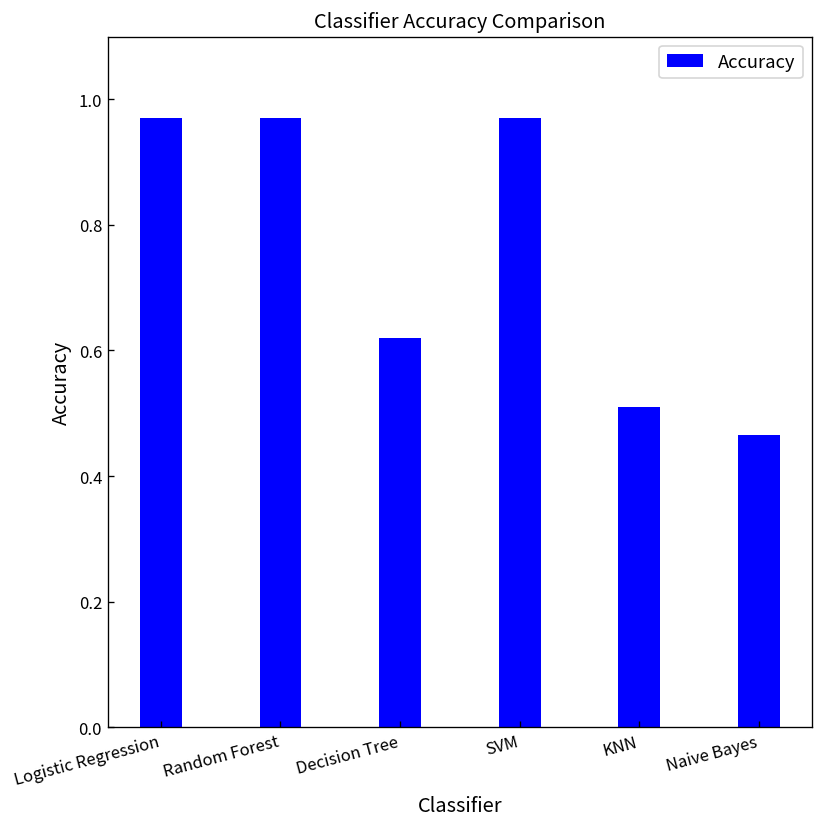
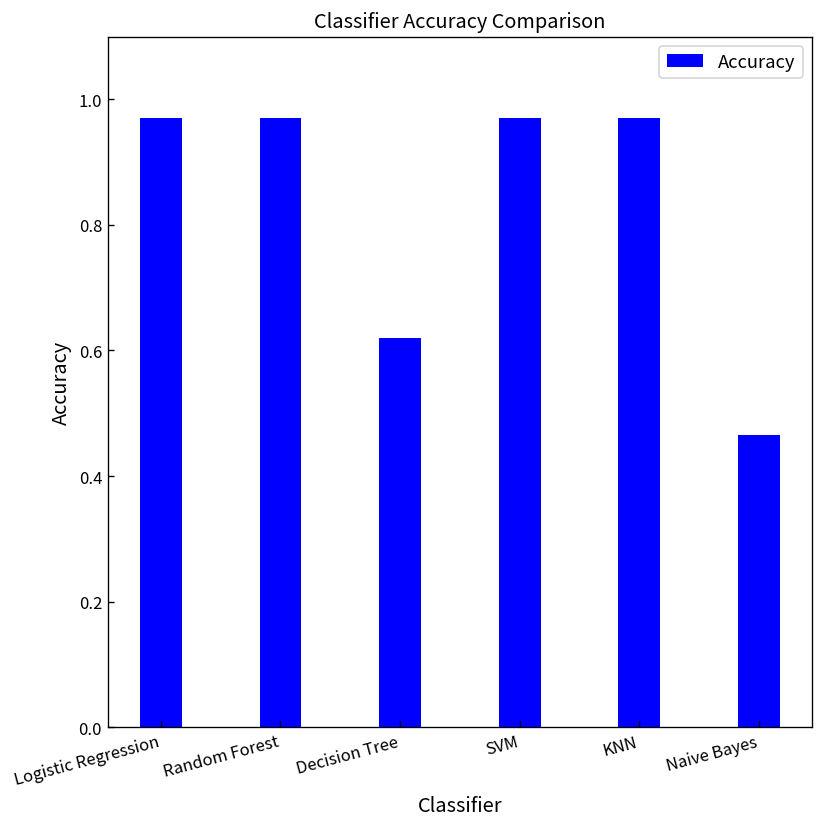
KNN: 0.51 -> 0.97
